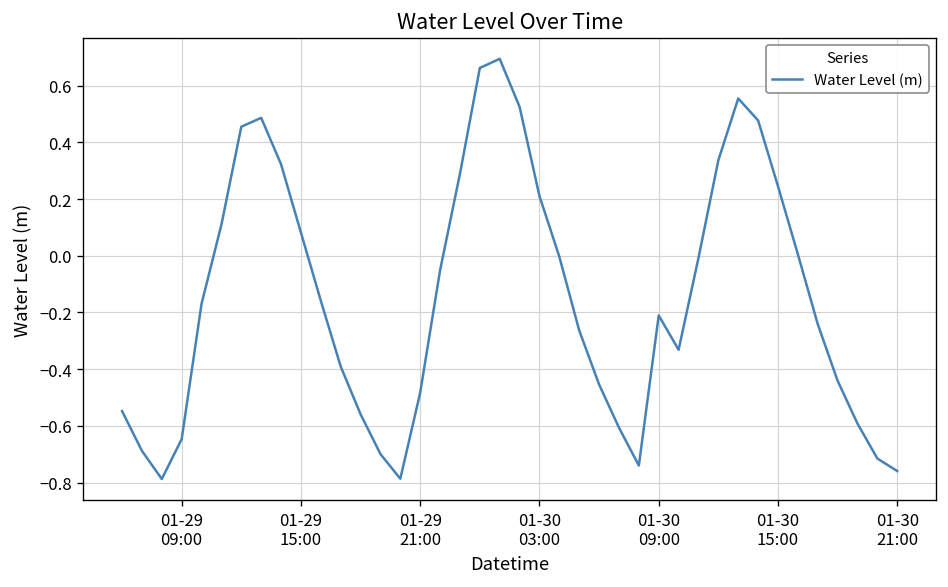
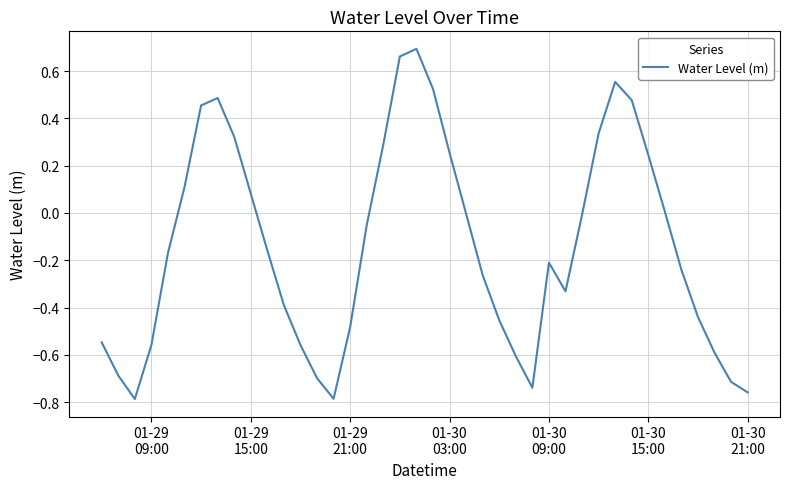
01-29 09:00: -0.65 -> -0.56
01-30 03:00: 0.21 -> 0.25
